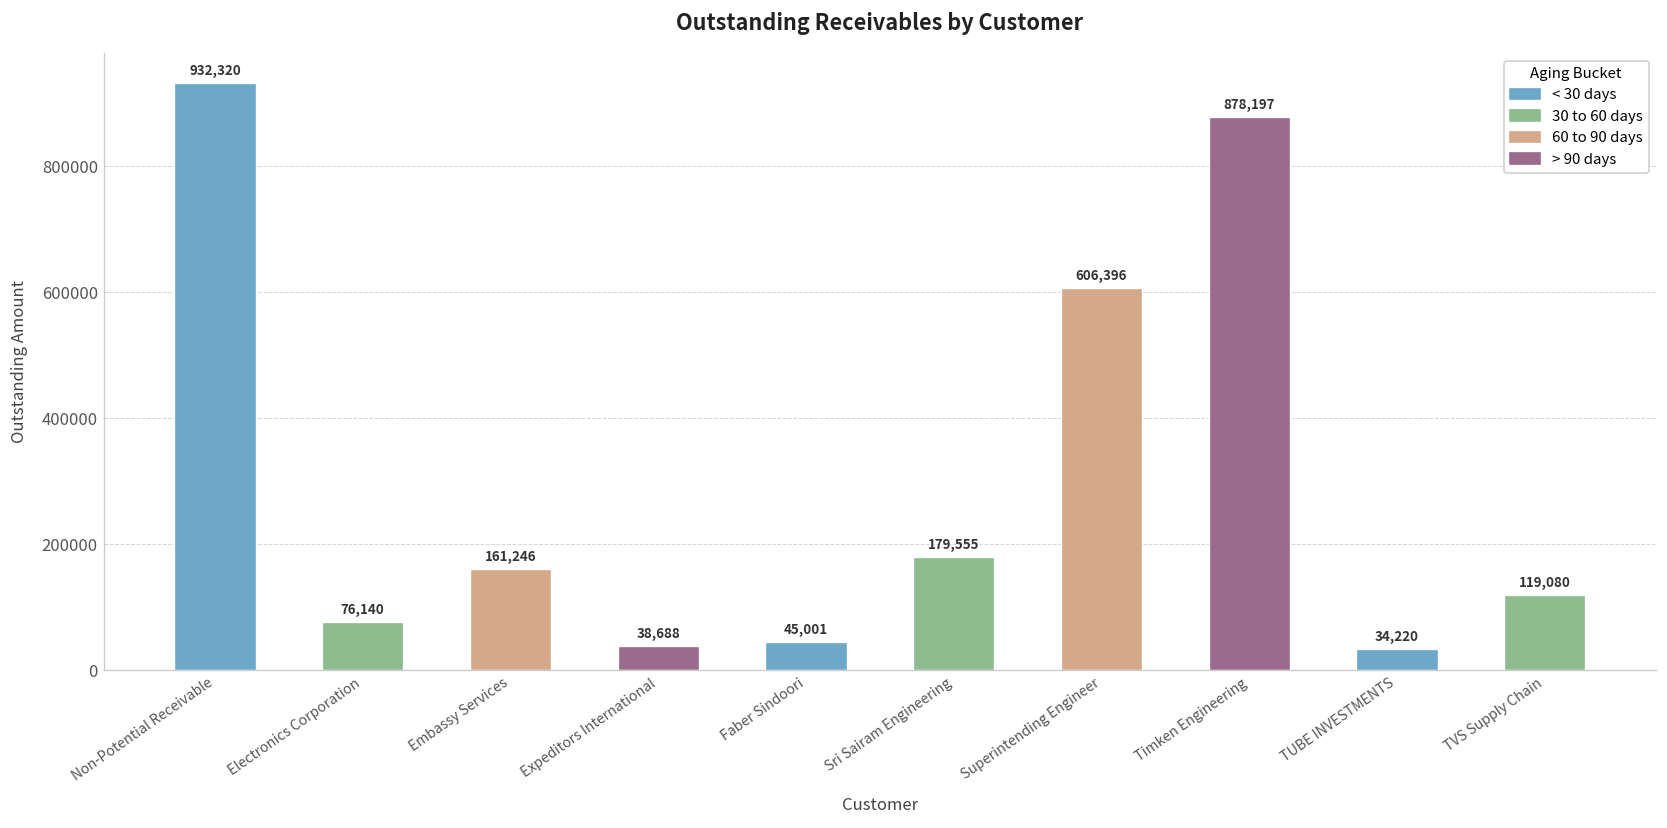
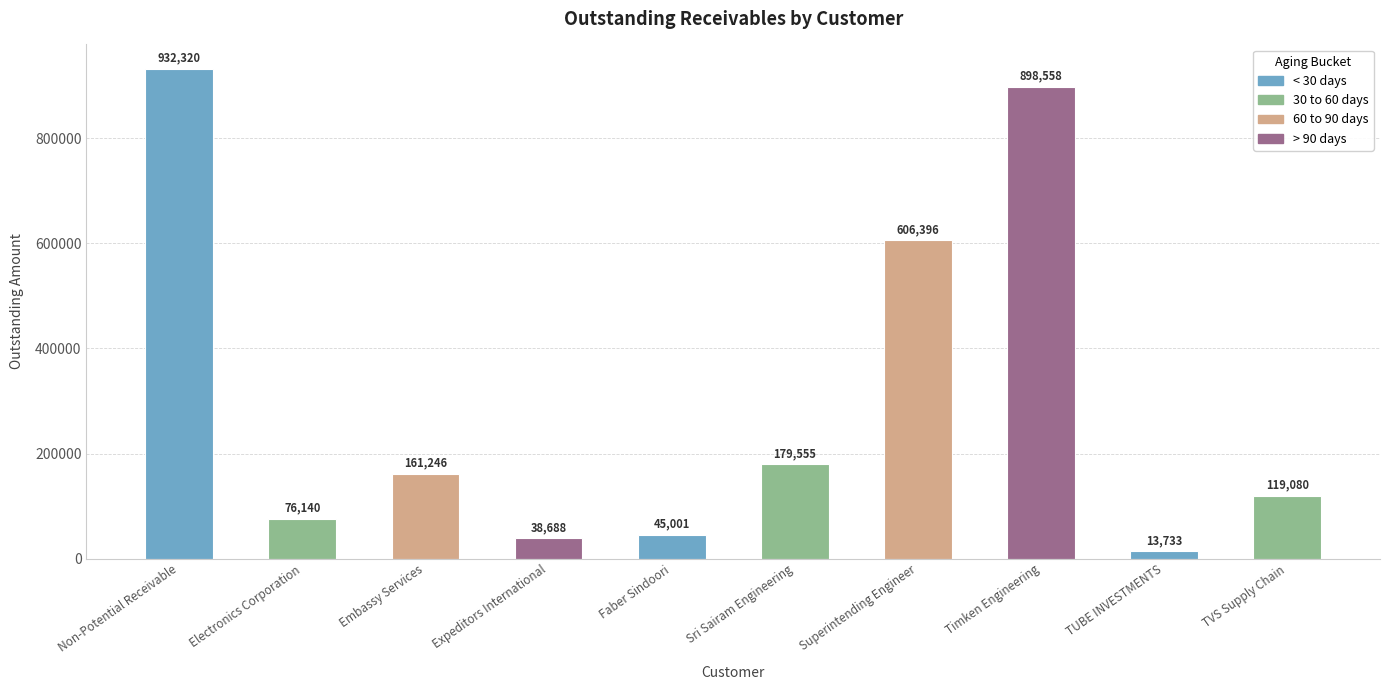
Timken Engineering: 878,197 -> 898,558
TUBE INVESTMENTS: 34,220 -> 13,733
